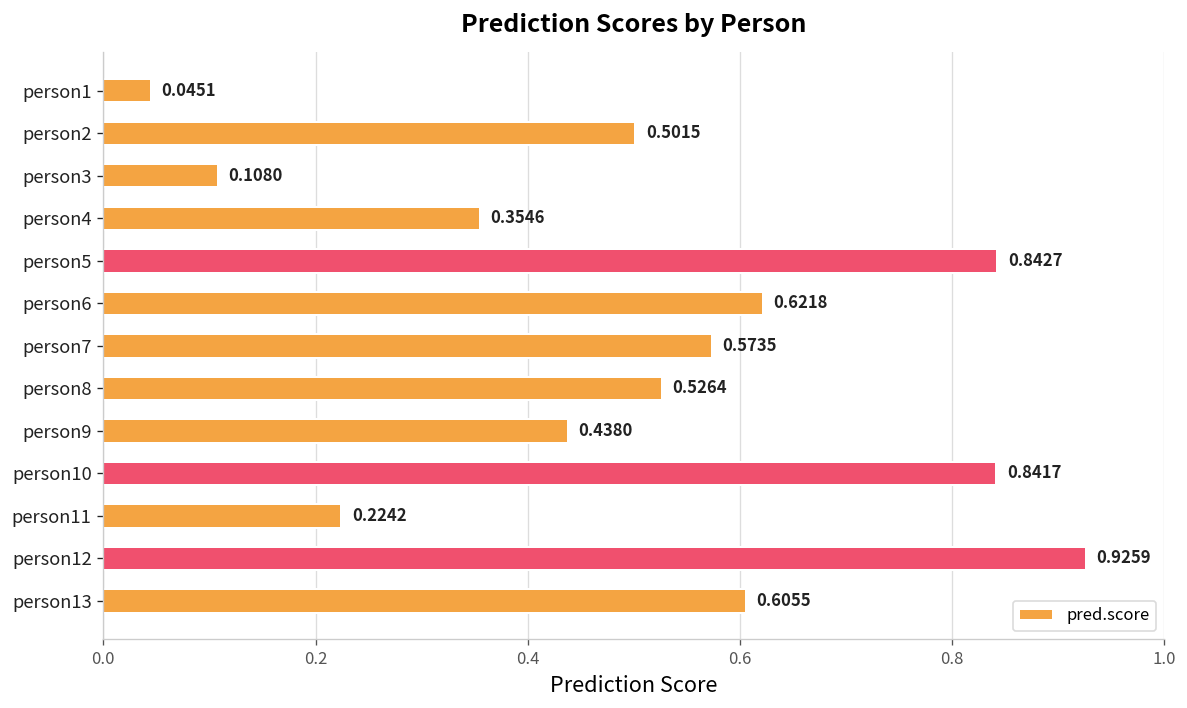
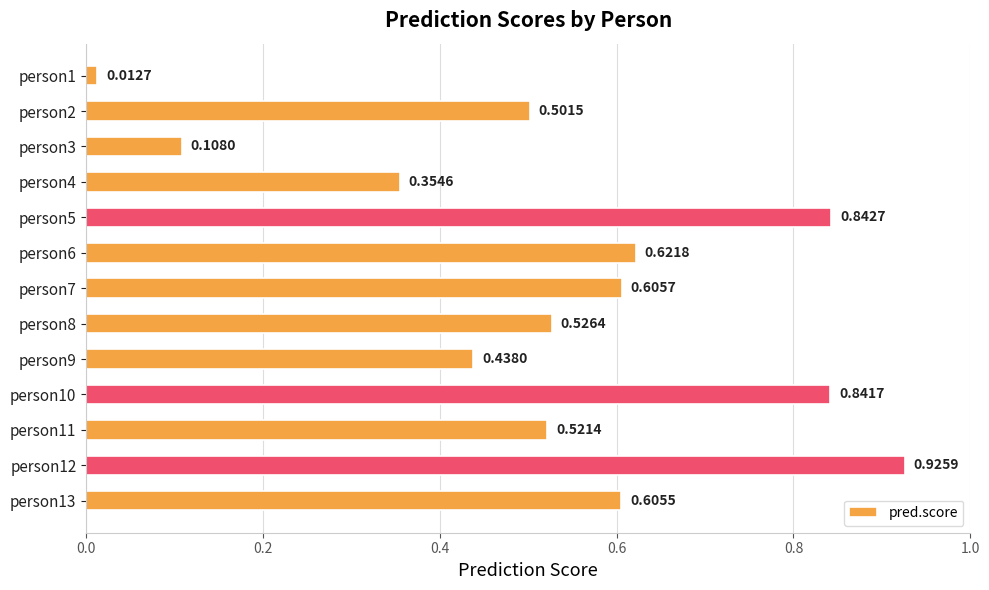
person1: 0.0451 -> 0.0127
person7: 0.5735 -> 0.6057
person11: 0.2242 -> 0.5214
